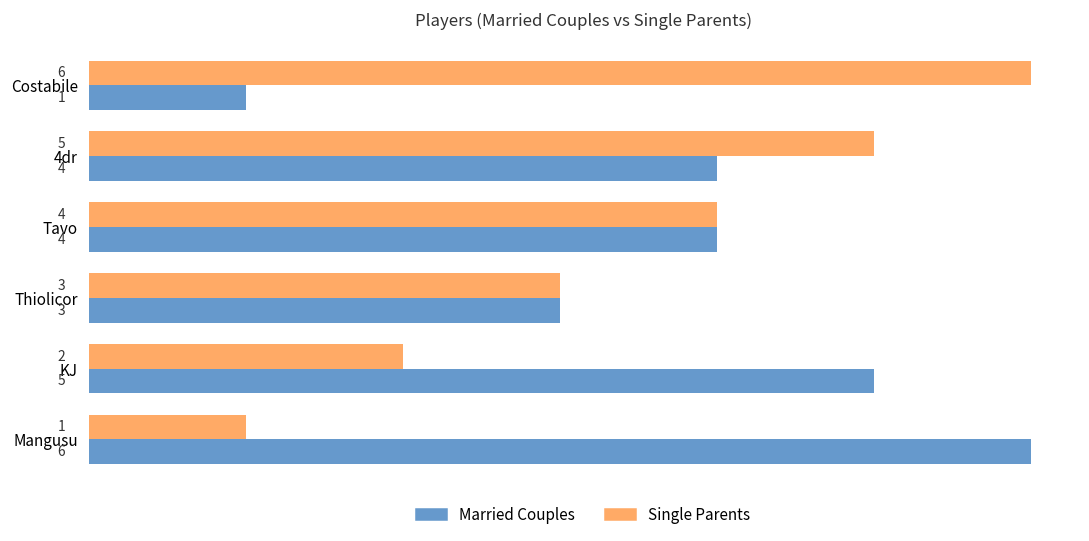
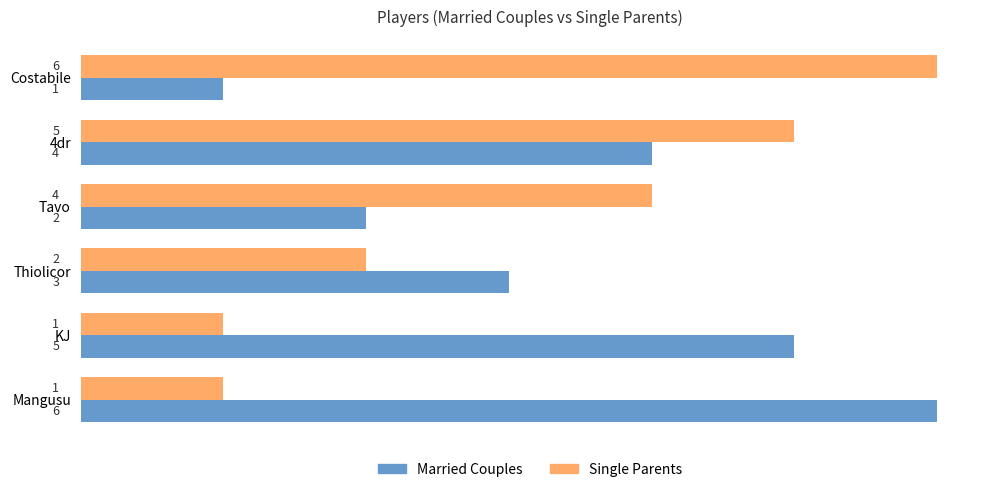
Married Couples, Tavo: 4 -> 2
Single Parents, Thiolicor: 3 -> 2
Single Parents, KJ: 2 -> 1
